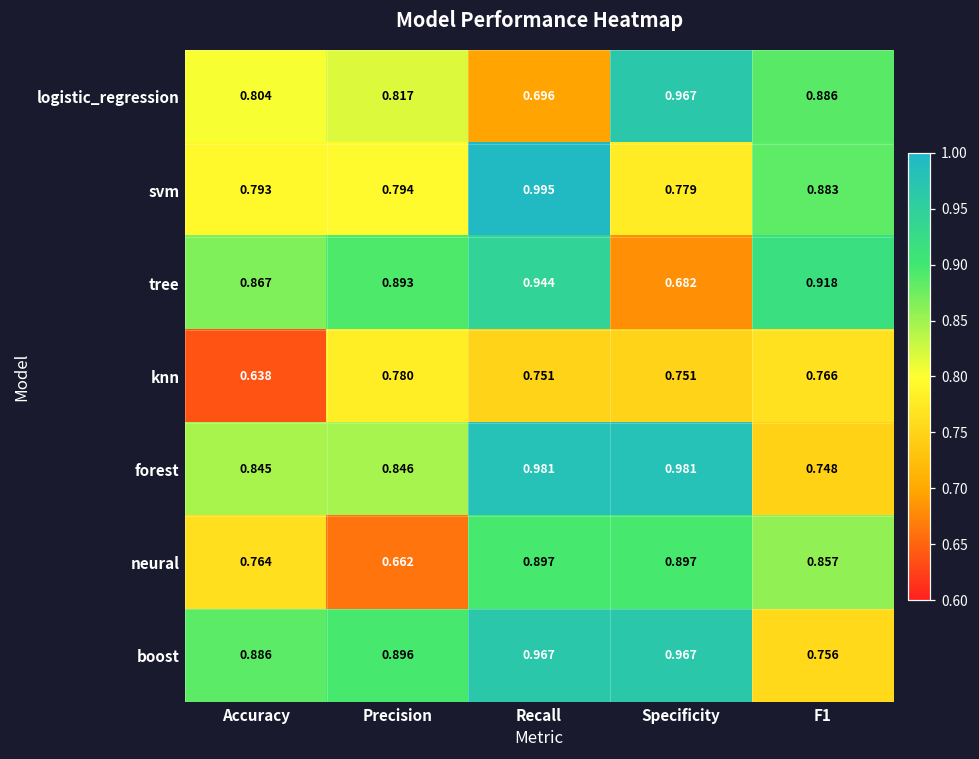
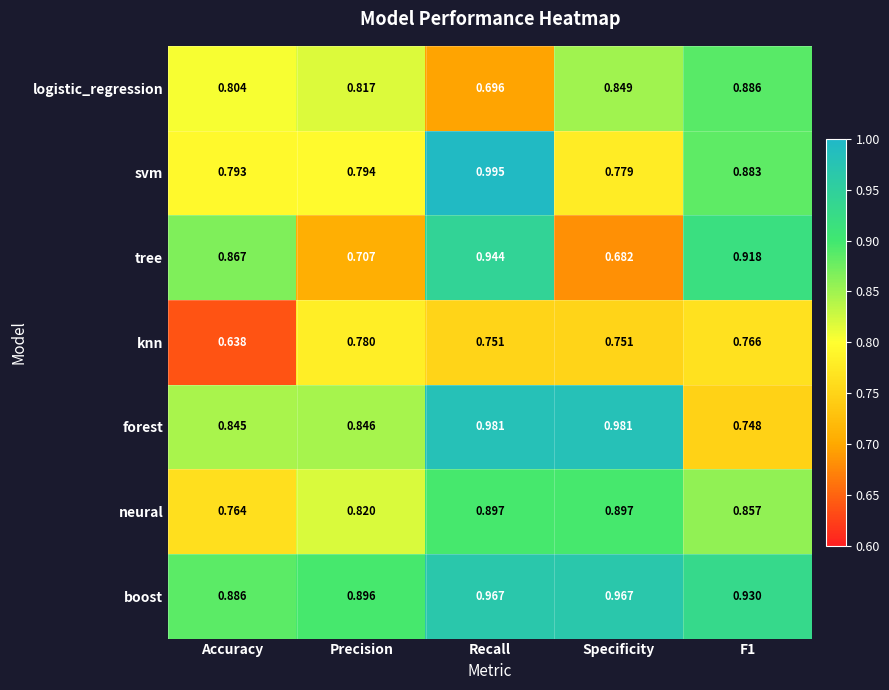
logistic_regression, Specificity: 0.967 -> 0.849
tree, Precision: 0.893 -> 0.707
neural, Precision: 0.662 -> 0.820
boost, F1: 0.756 -> 0.930
